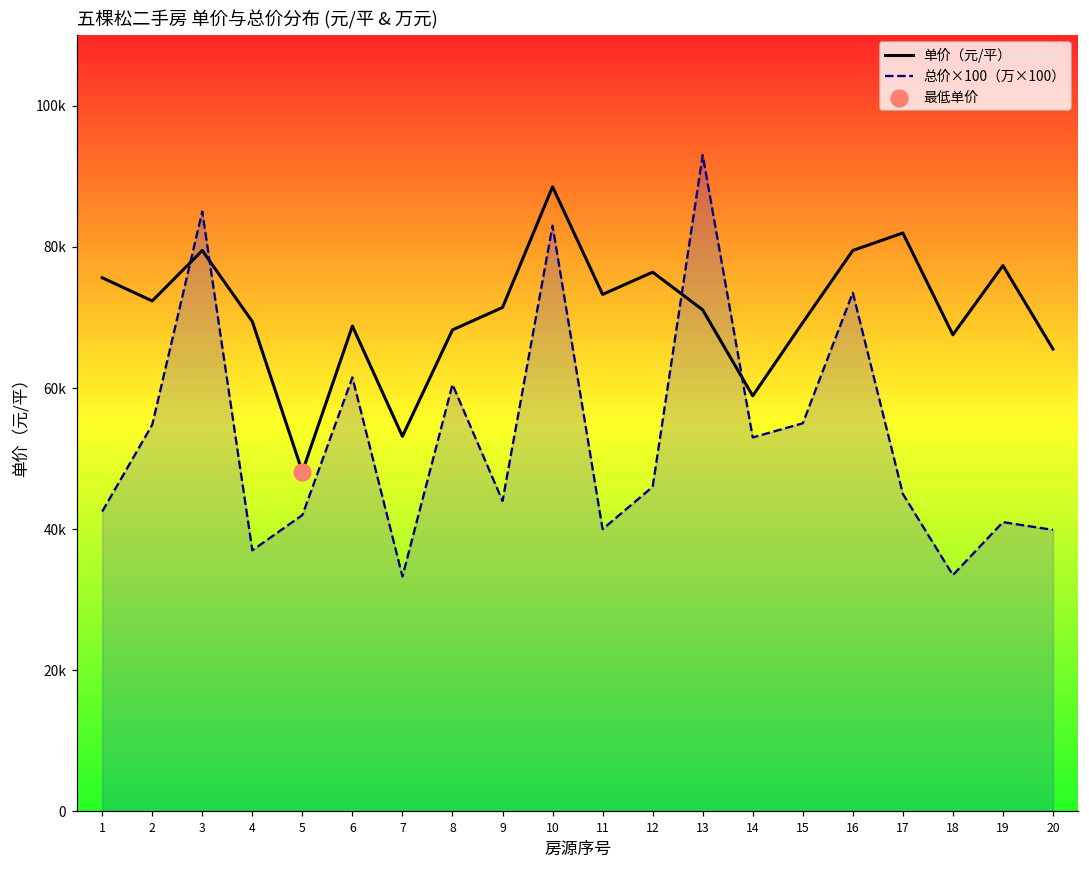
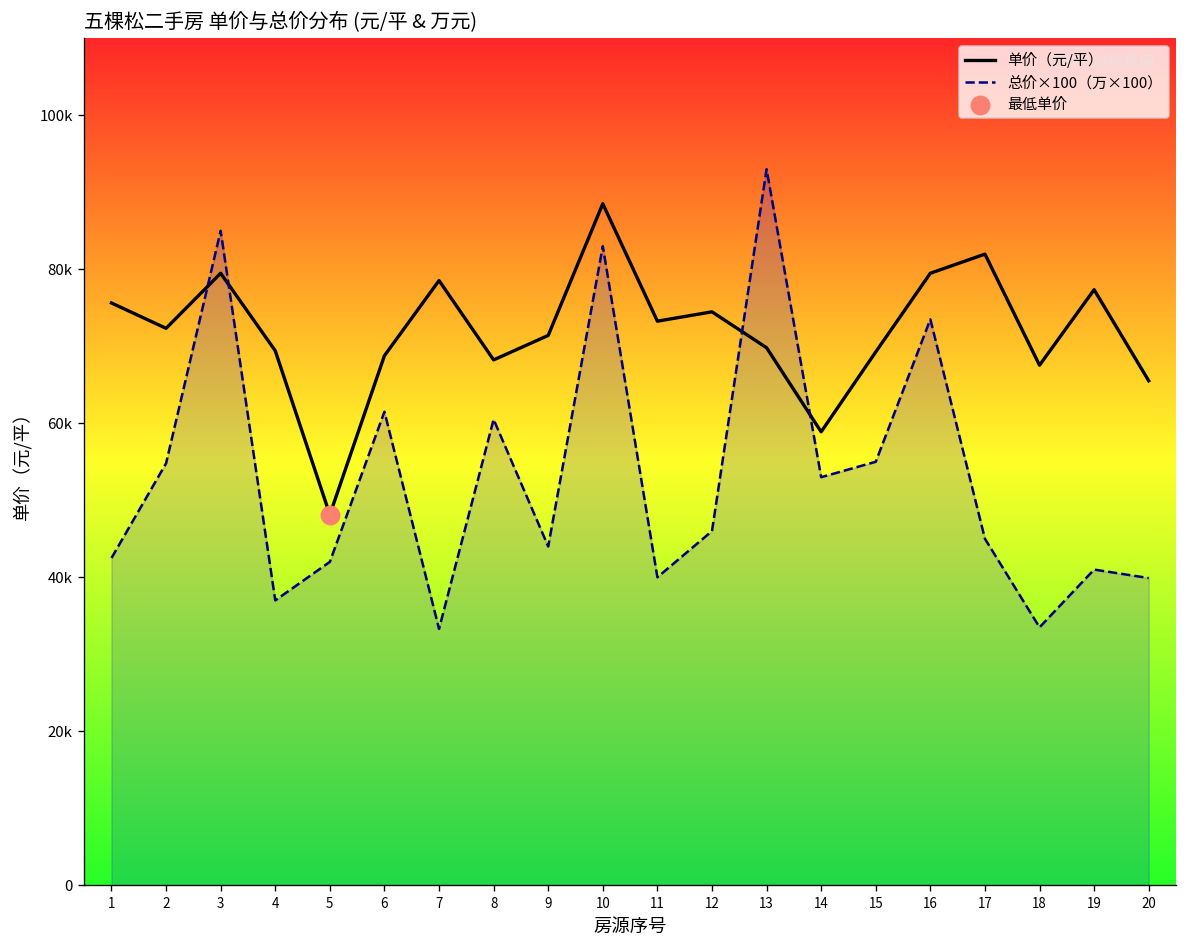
单价（元/平）, 7: 53000 -> 79000
单价（元/平）, 12: 76000 -> 74000
单价（元/平）, 13: 71000 -> 70000
